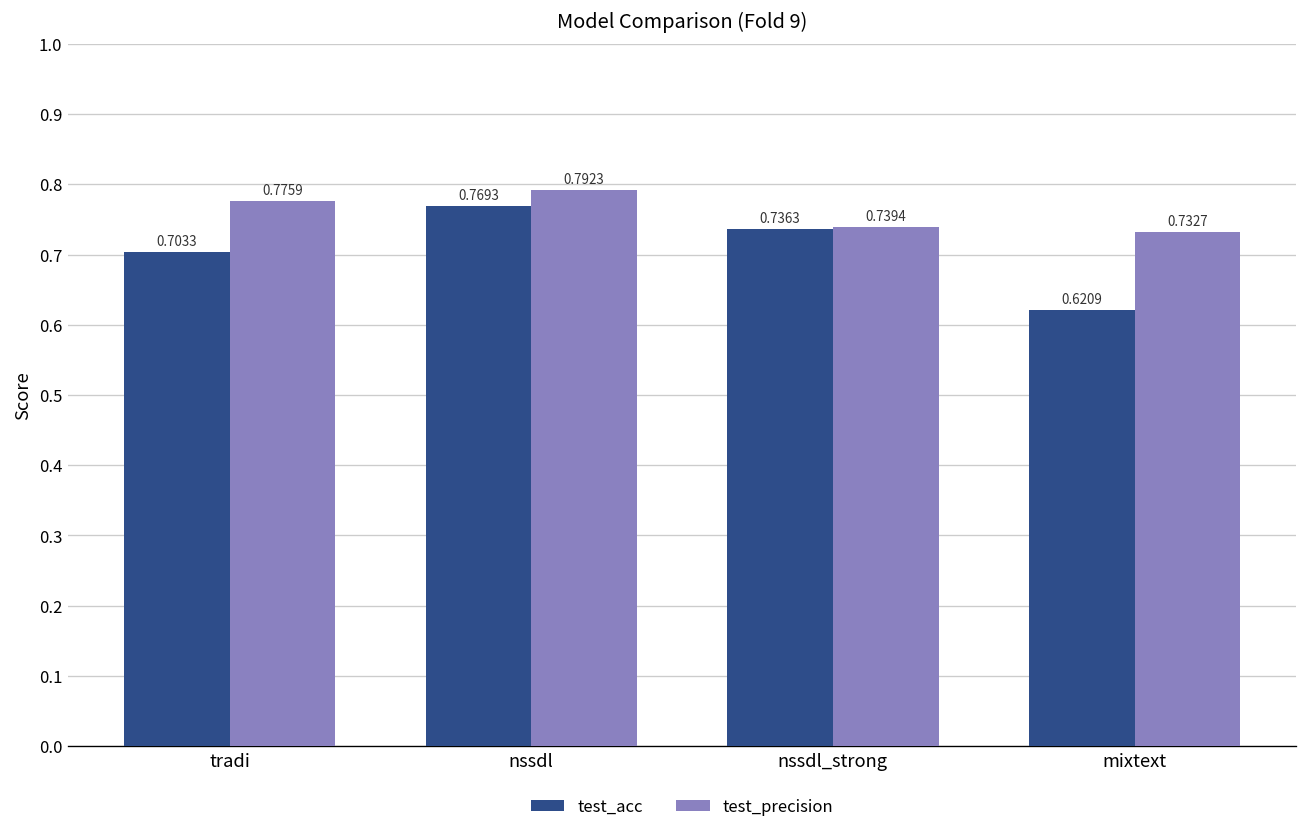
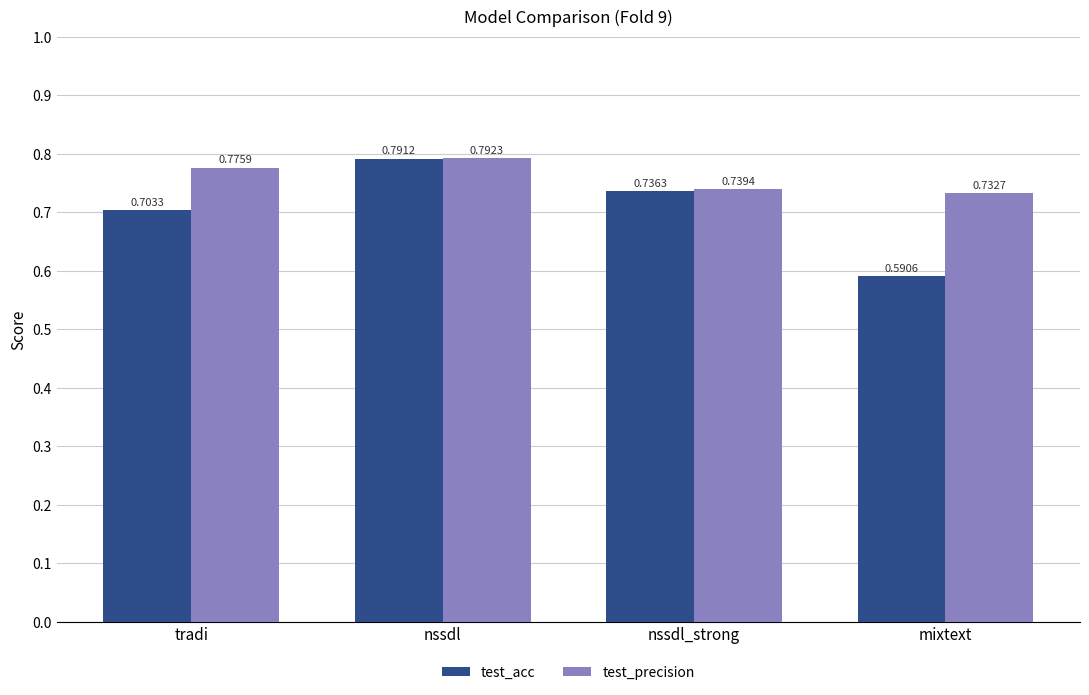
test_acc, nssdl: 0.7693 -> 0.7912
test_acc, mixtext: 0.6209 -> 0.5906
